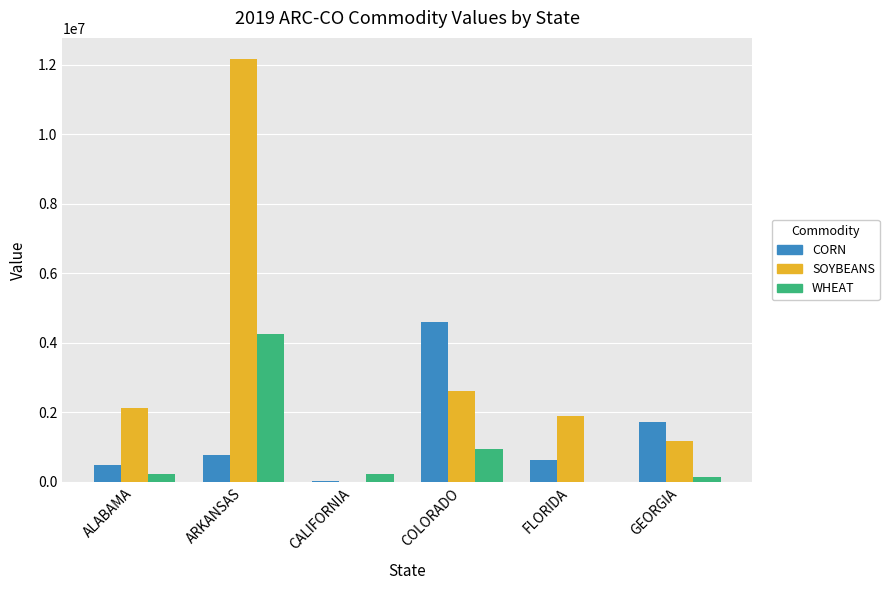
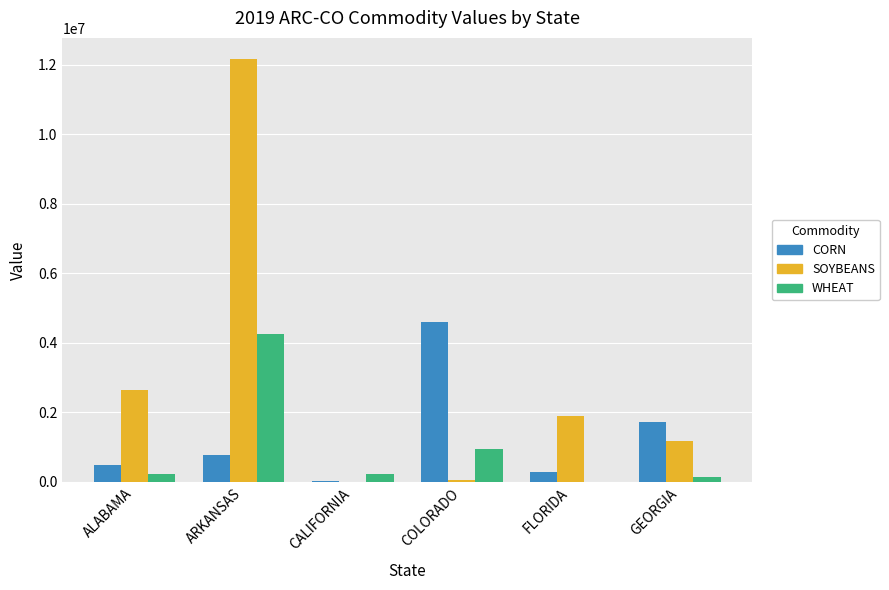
SOYBEANS, ALABAMA: 2100000 -> 2600000
SOYBEANS, COLORADO: 2600000 -> 100000
CORN, FLORIDA: 600000 -> 300000
